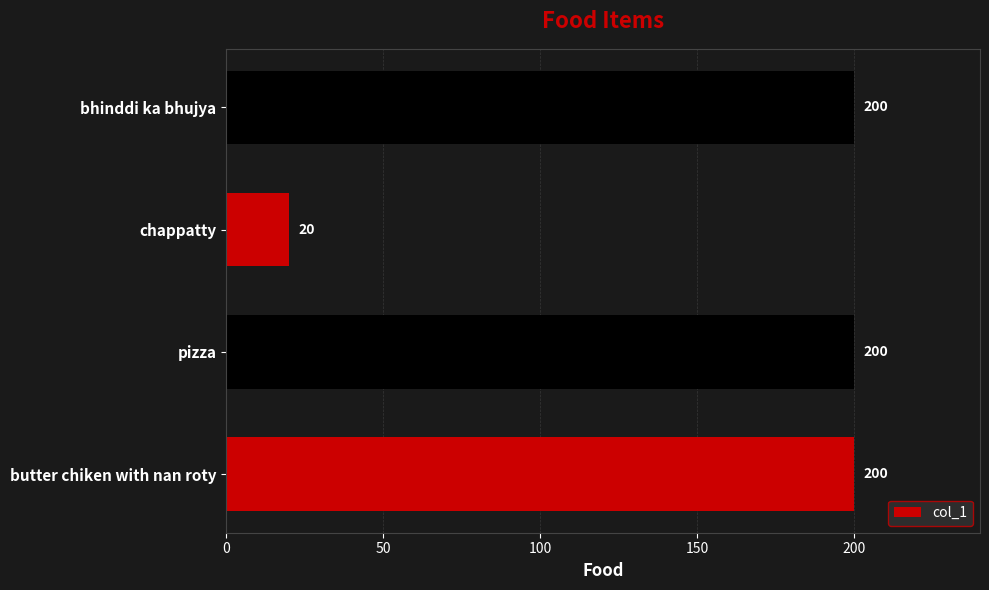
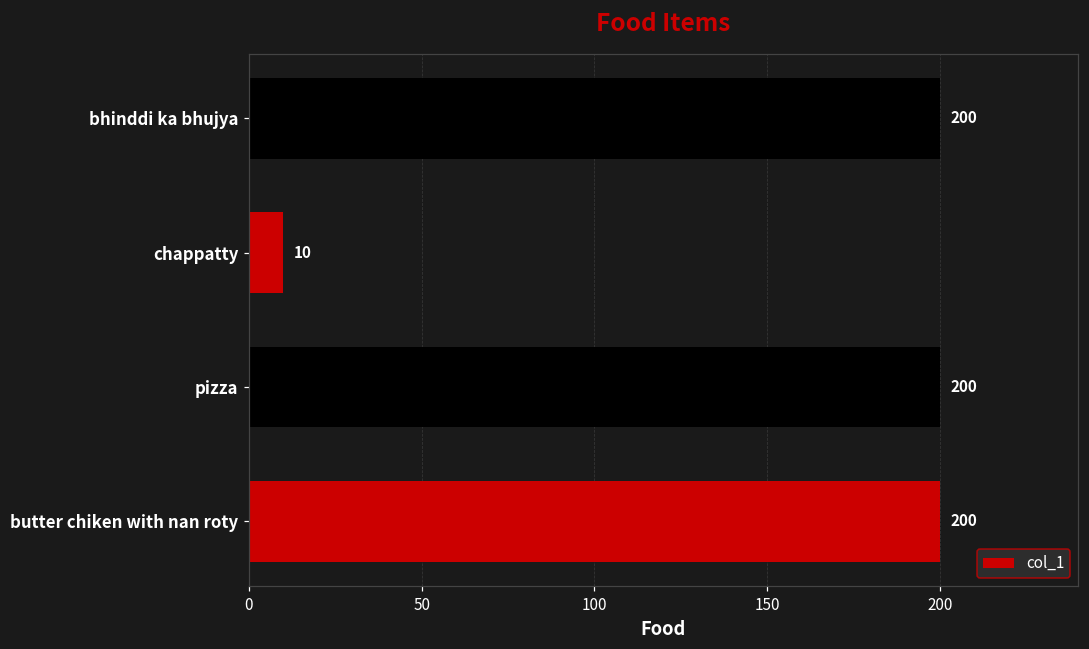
chappatty: 20 -> 10
